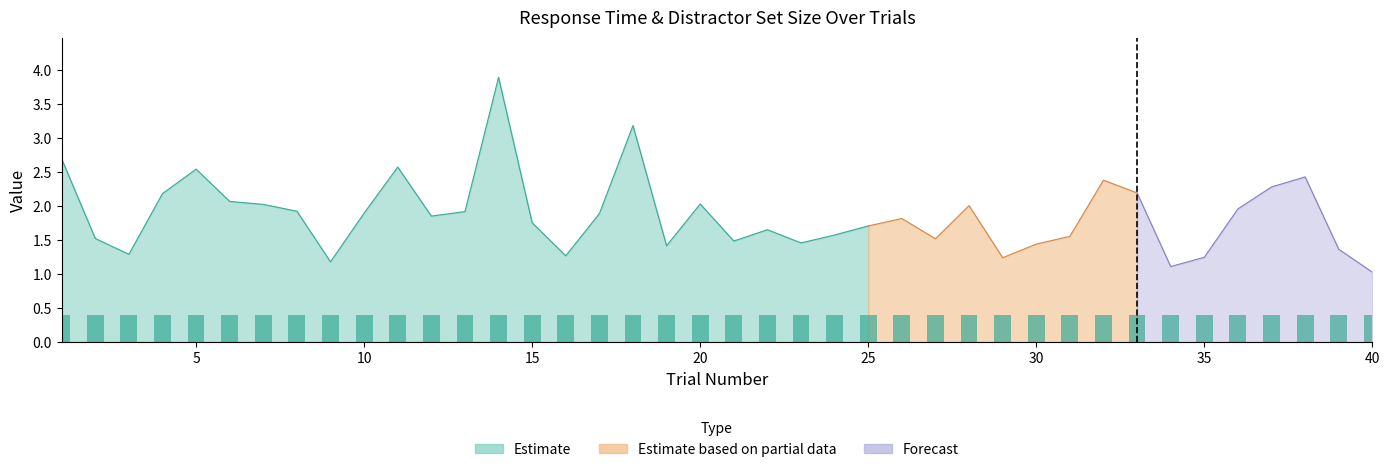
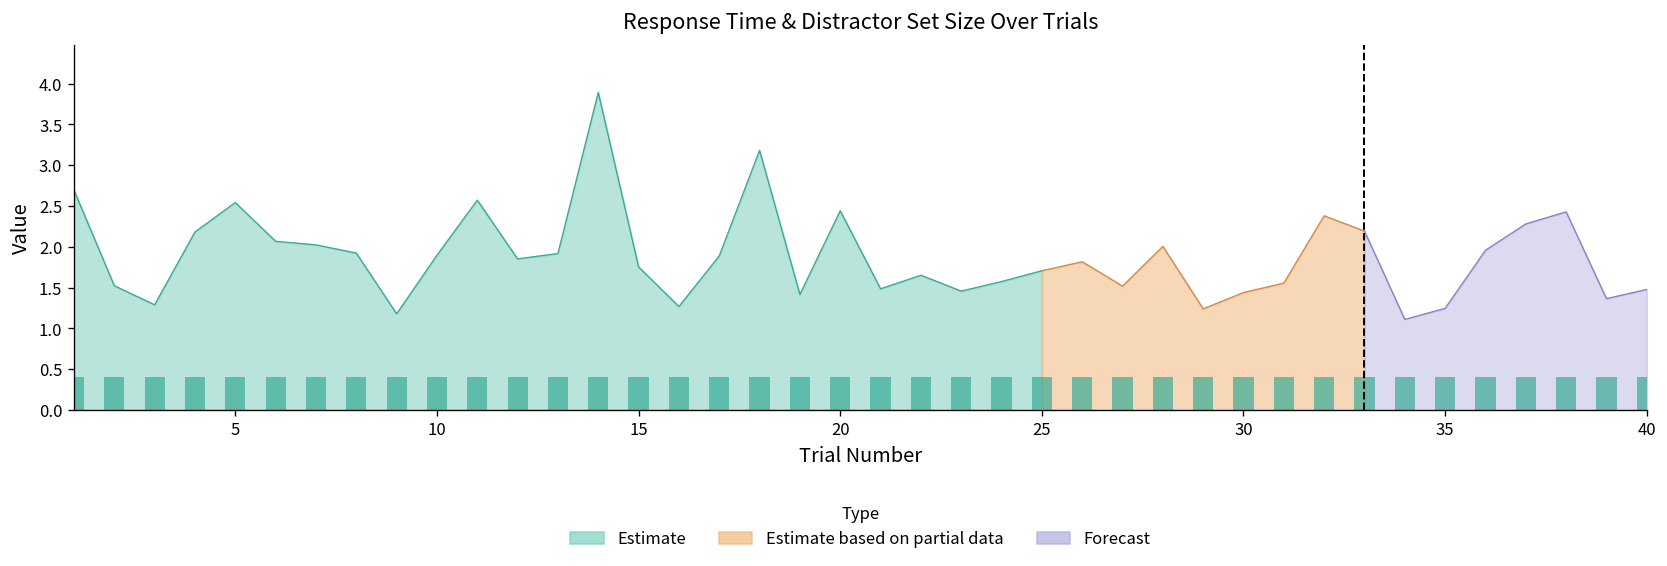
Estimate, 20: 2.0 -> 2.4
Forecast, 40: 1.0 -> 1.5
